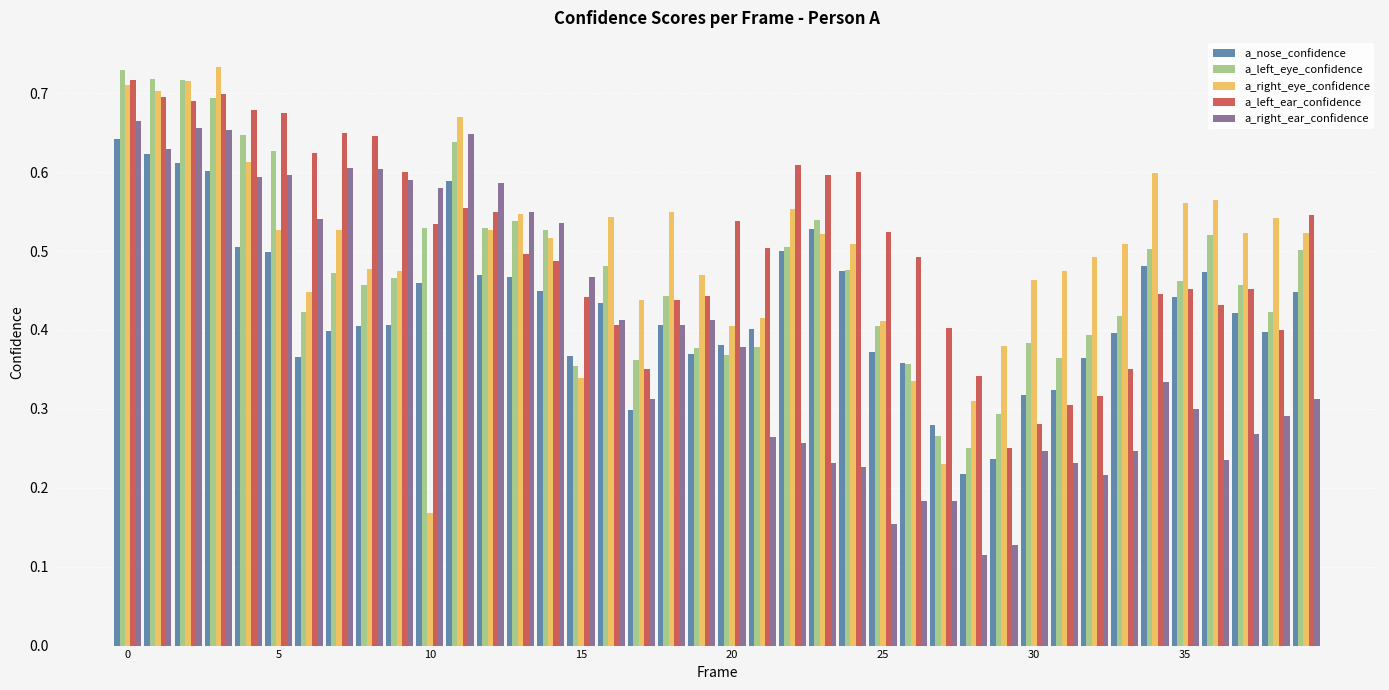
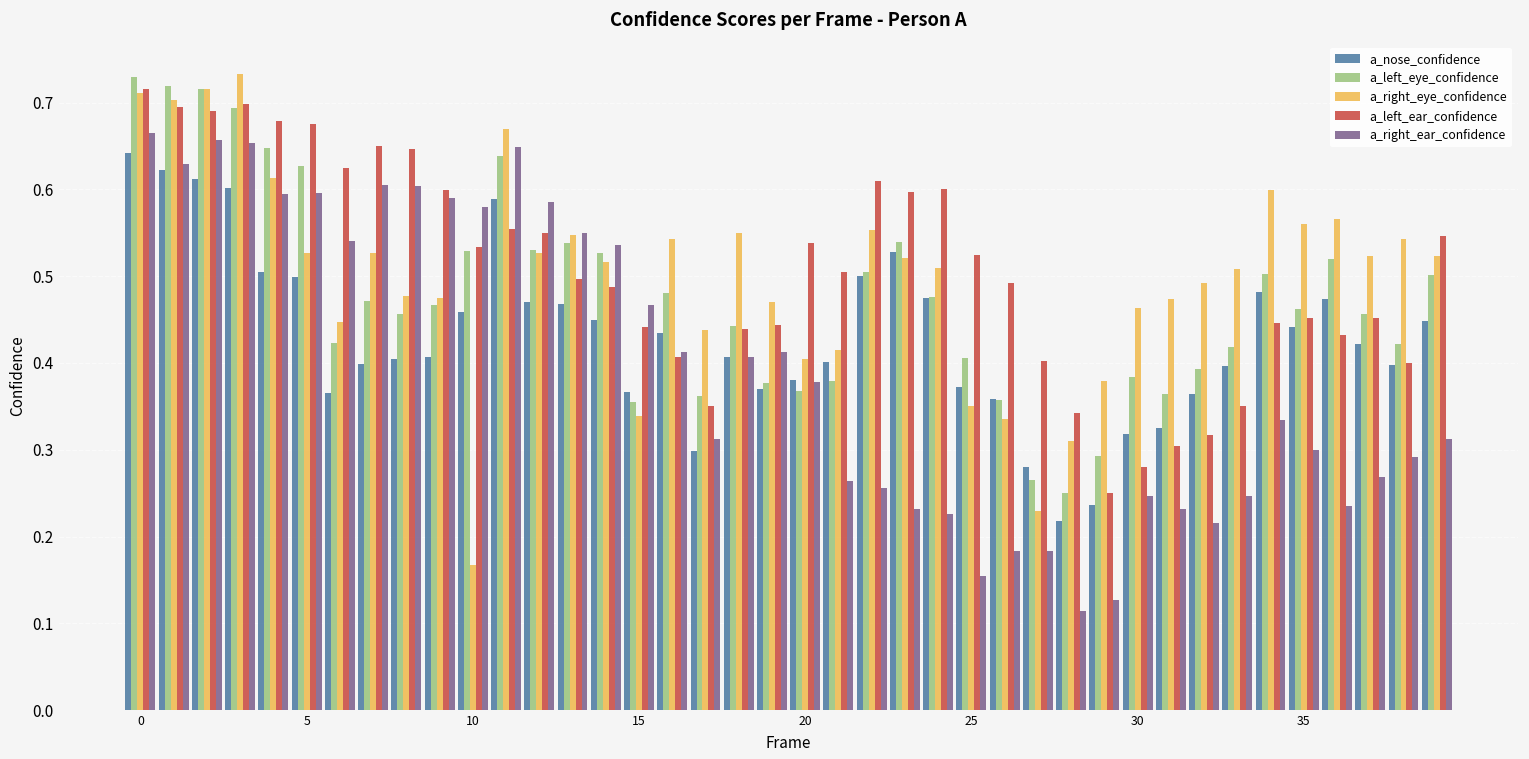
a_right_eye_confidence, 25: 0.41 -> 0.35
